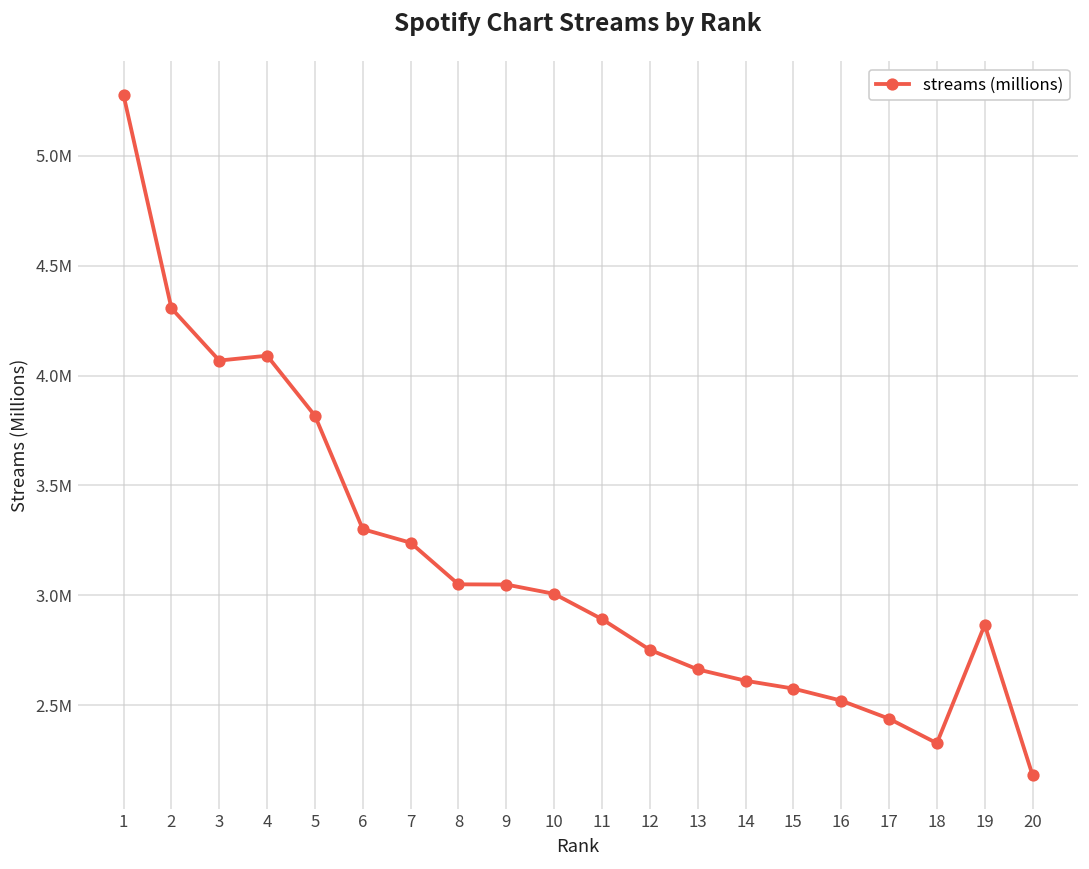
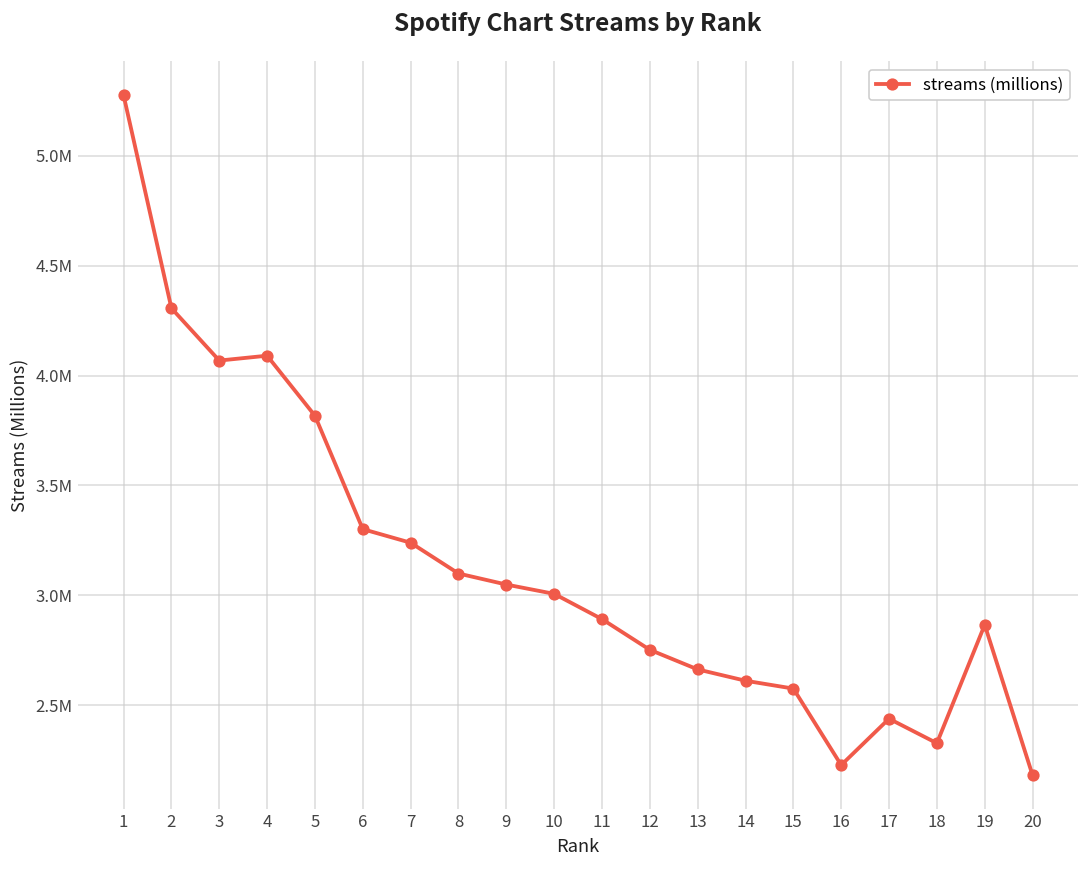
8: 3050000 -> 3100000
16: 2520000 -> 2230000
